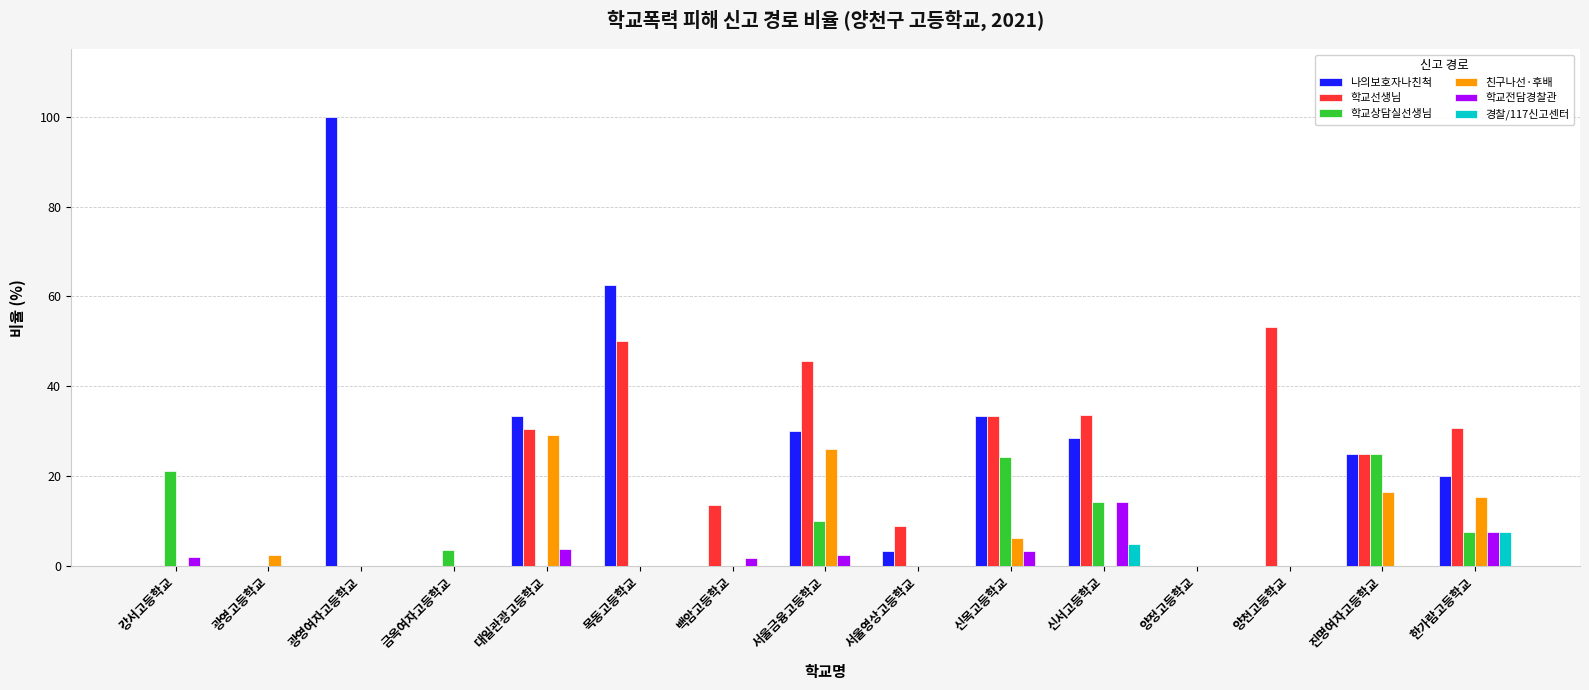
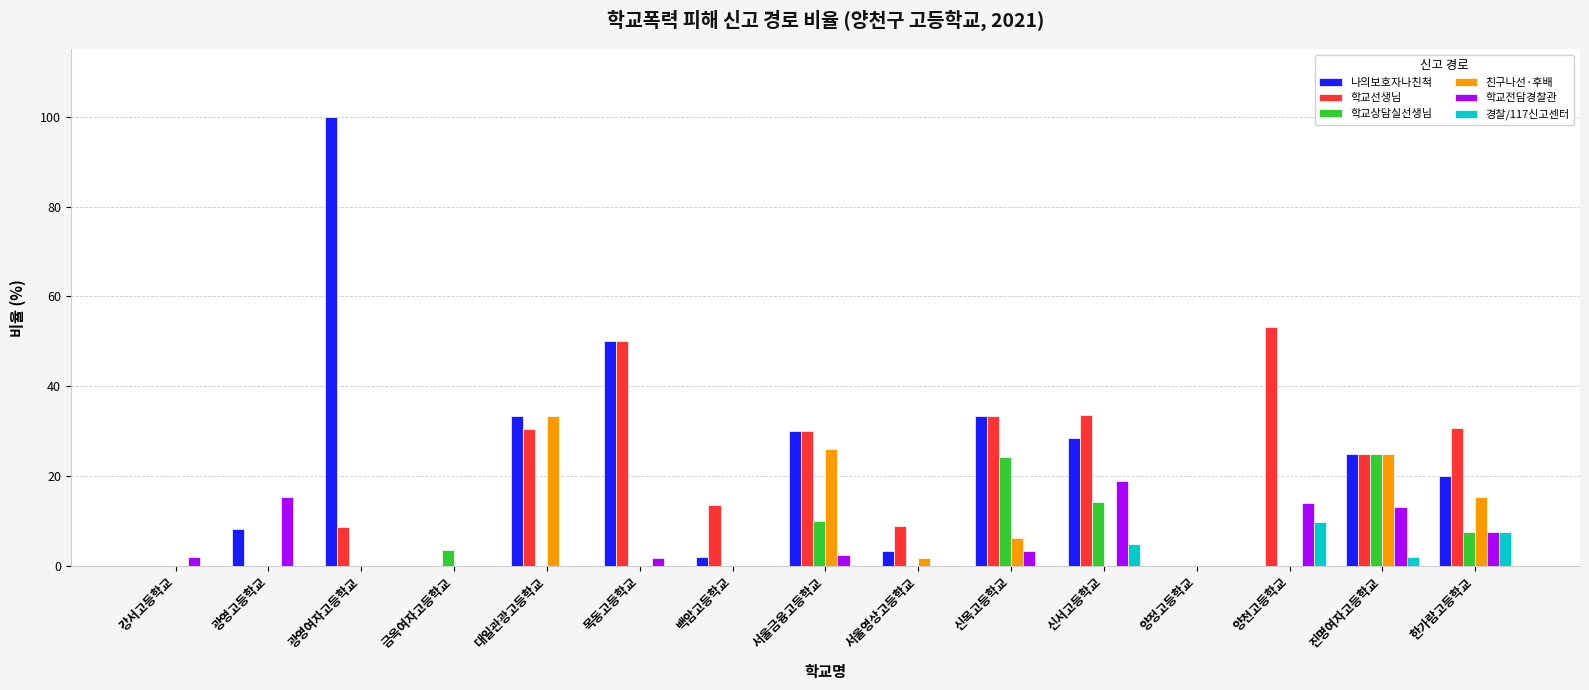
학교상담실선생님, 강서고등학교: 21 -> 0
나의보호자나친척, 광영고등학교: 0 -> 8
친구나선·후배, 광영고등학교: 2 -> 0
학교전담경찰관, 광영고등학교: 0 -> 15
학교선생님, 광영여자고등학교: 0 -> 9
친구나선·후배, 대일관광고등학교: 29 -> 33
학교전담경찰관, 대일관광고등학교: 4 -> 0
나의보호자나친척, 목동고등학교: 63 -> 50
학교전담경찰관, 목동고등학교: 0 -> 2
나의보호자나친척, 백암고등학교: 0 -> 2
학교전담경찰관, 백암고등학교: 2 -> 0
학교선생님, 서울금융고등학교: 46 -> 30
친구나선·후배, 서울영상고등학교: 0 -> 2
학교전담경찰관, 신서고등학교: 14 -> 19
학교전담경찰관, 양천고등학교: 0 -> 14
경찰/117신고센터, 양천고등학교: 0 -> 10
친구나선·후배, 진명여자고등학교: 17 -> 25
학교전담경찰관, 진명여자고등학교: 0 -> 13
경찰/117신고센터, 진명여자고등학교: 0 -> 2
